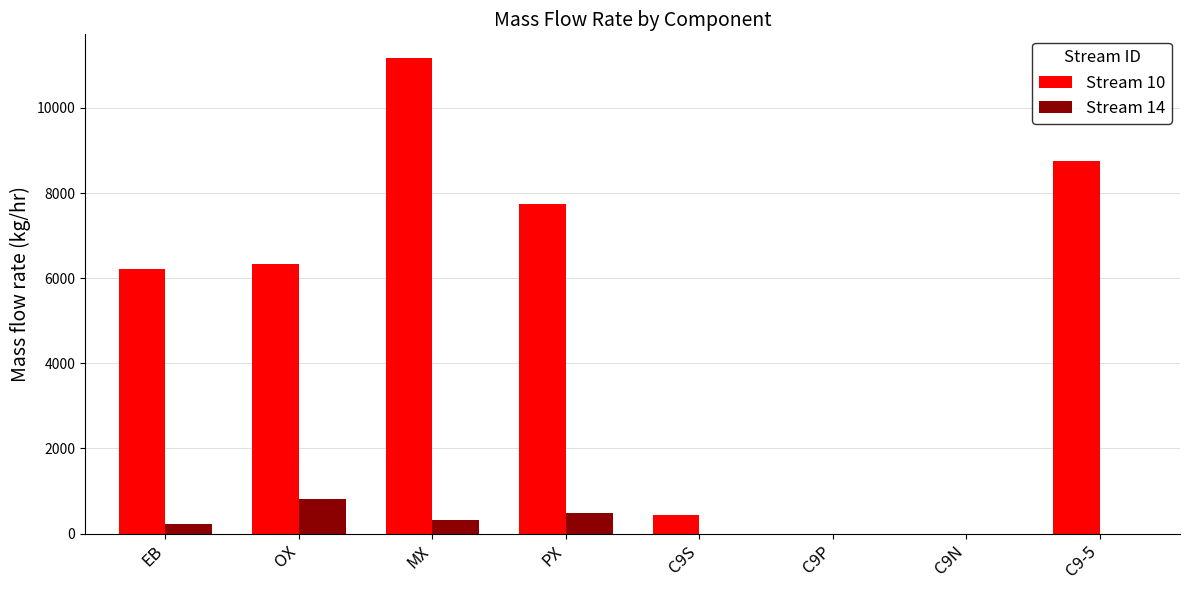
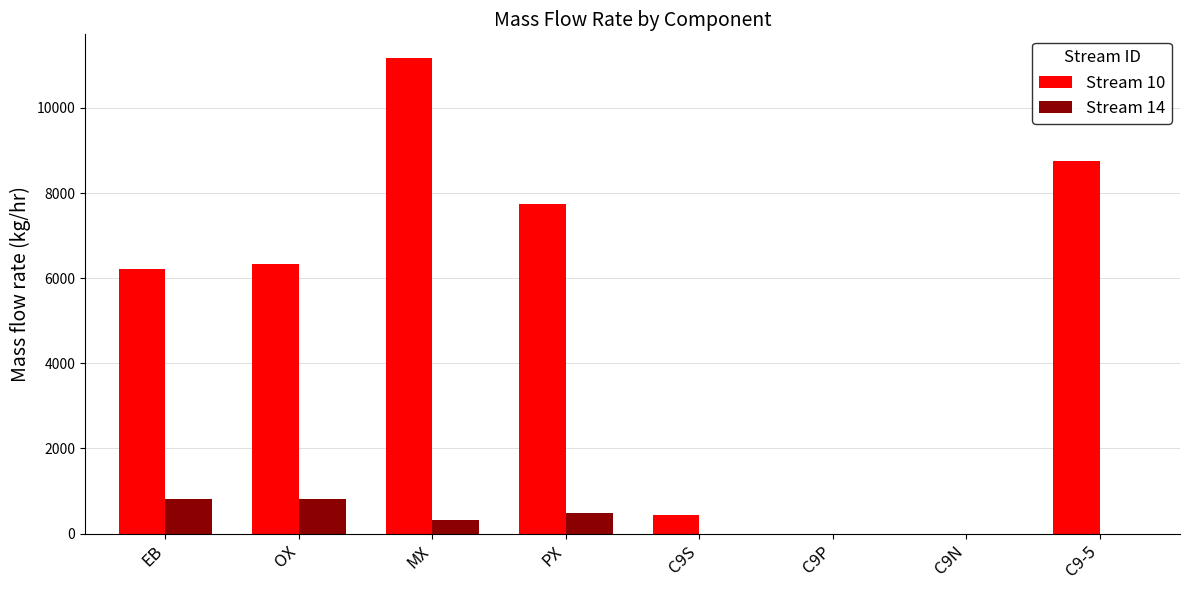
Stream 14, EB: 200 -> 800
